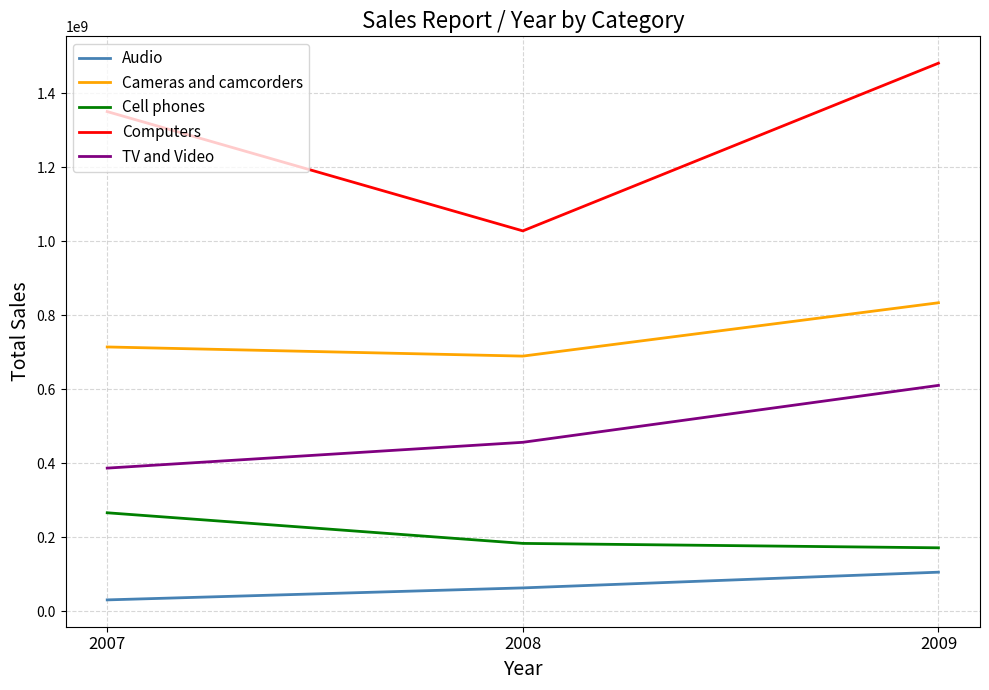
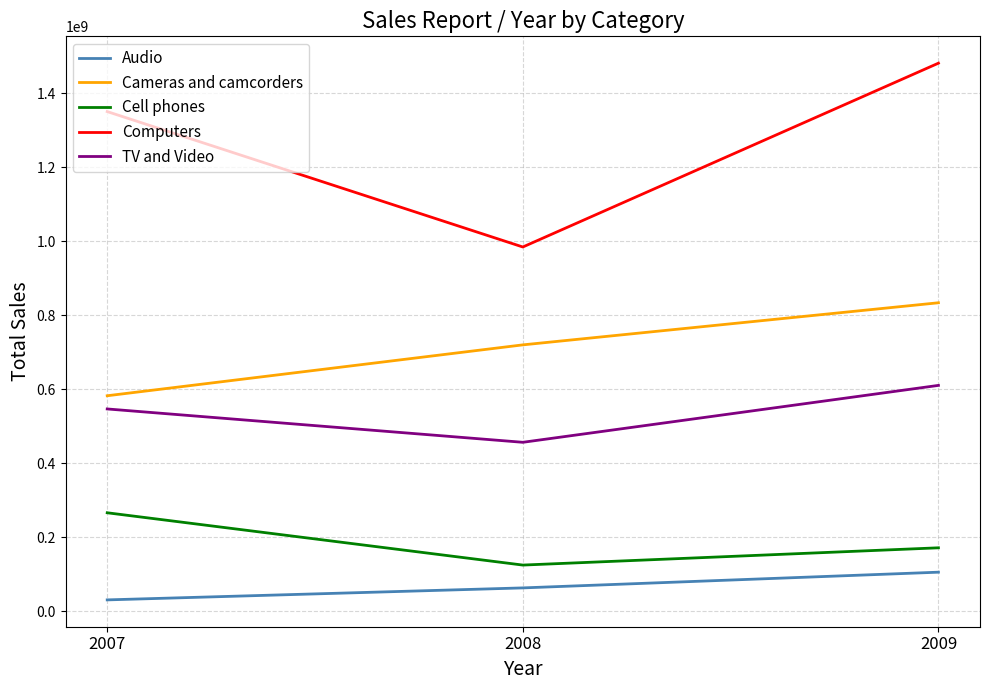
Cameras and camcorders, 2007: 710000000 -> 580000000
TV and Video, 2007: 390000000 -> 550000000
Cameras and camcorders, 2008: 690000000 -> 720000000
Cell phones, 2008: 180000000 -> 120000000
Computers, 2008: 1030000000 -> 980000000
